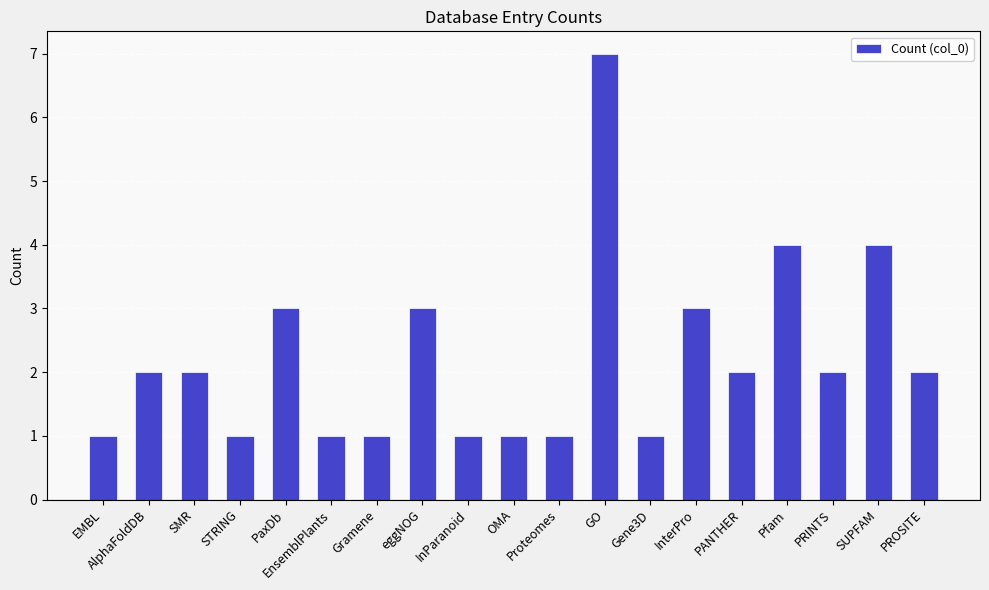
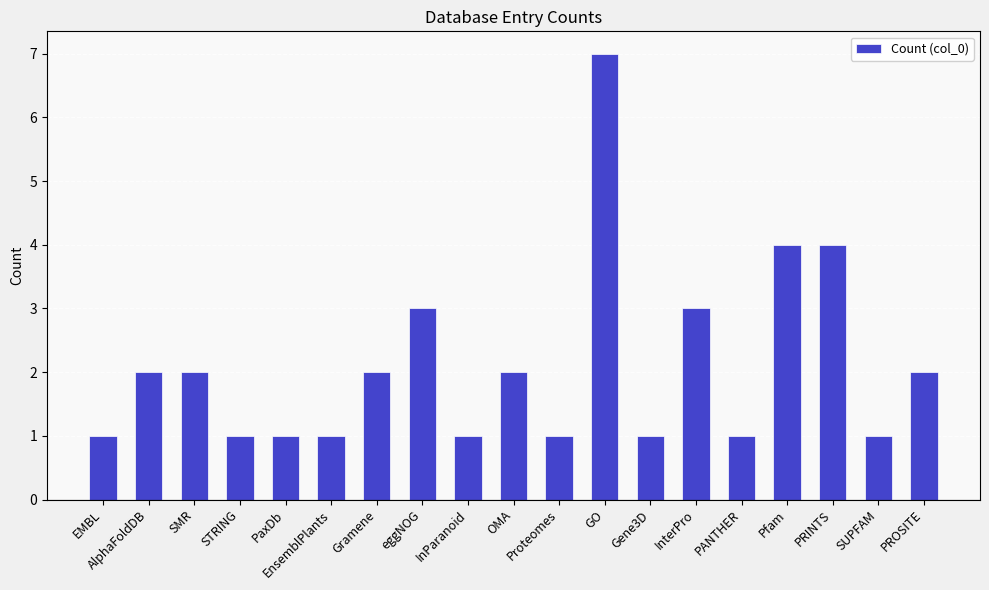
PaxDb: 3 -> 1
Gramene: 1 -> 2
OMA: 1 -> 2
PANTHER: 2 -> 1
PRINTS: 2 -> 4
SUPFAM: 4 -> 1
